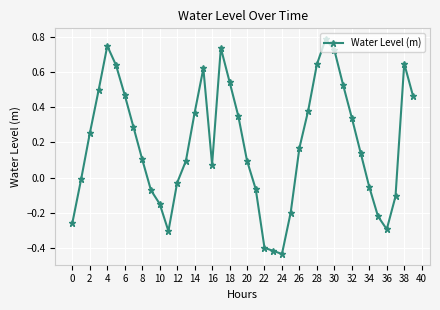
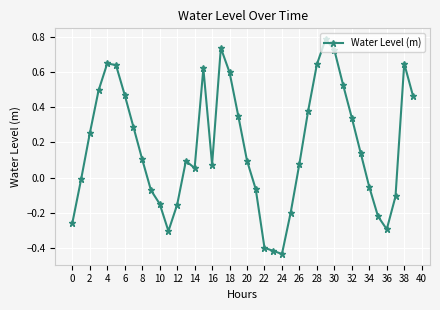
4: 0.75 -> 0.65
12: -0.03 -> -0.15
14: 0.37 -> 0.05
18: 0.55 -> 0.60
26: 0.17 -> 0.08
